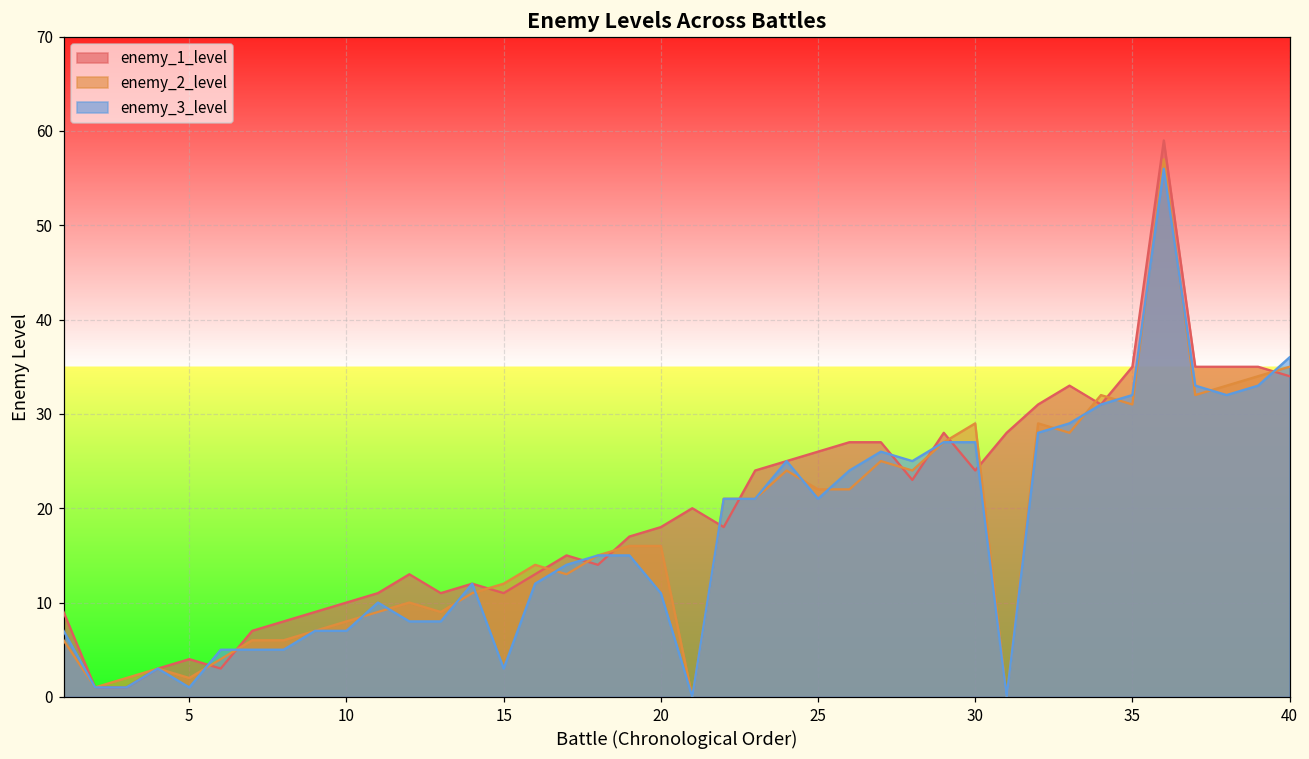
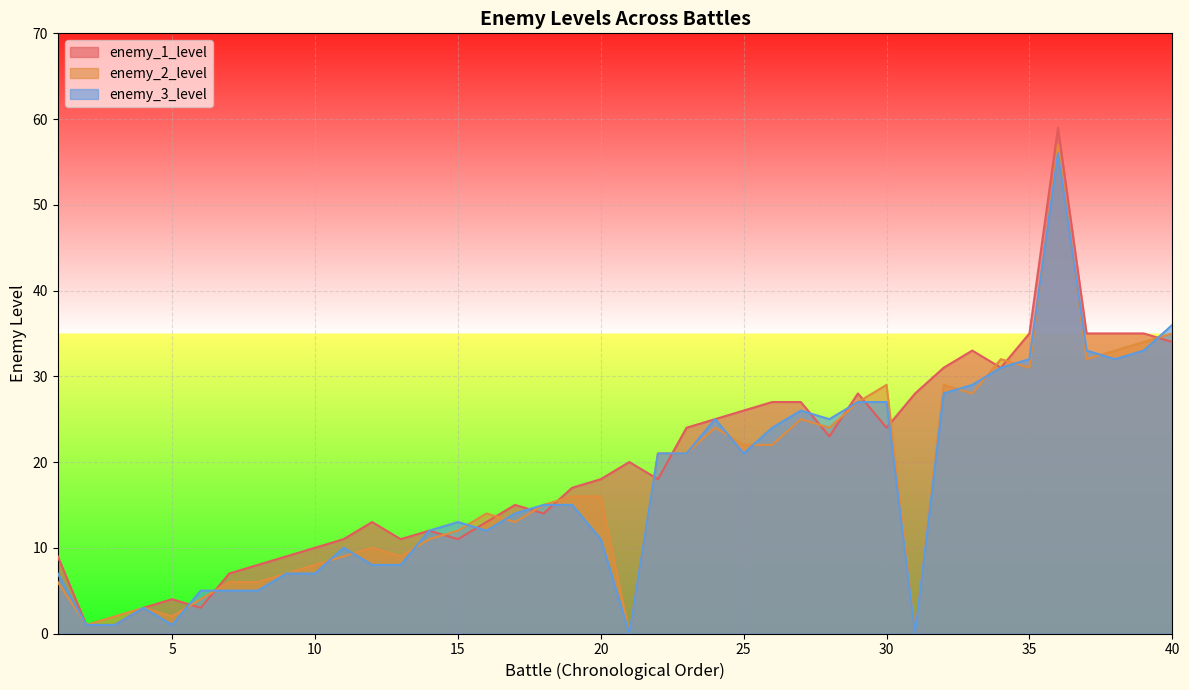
enemy_3_level, 15: 3 -> 13
